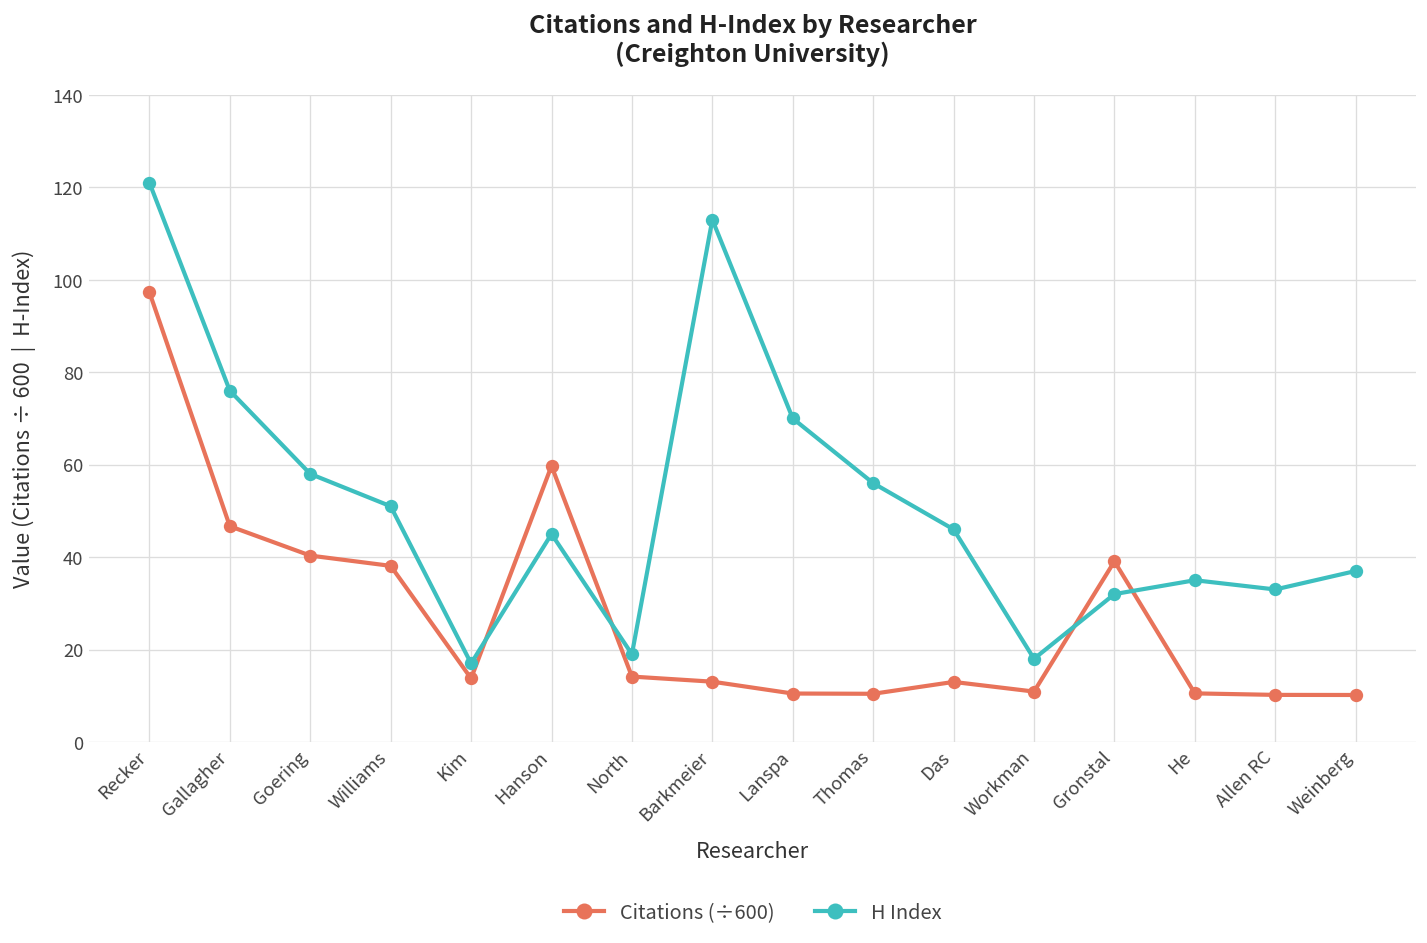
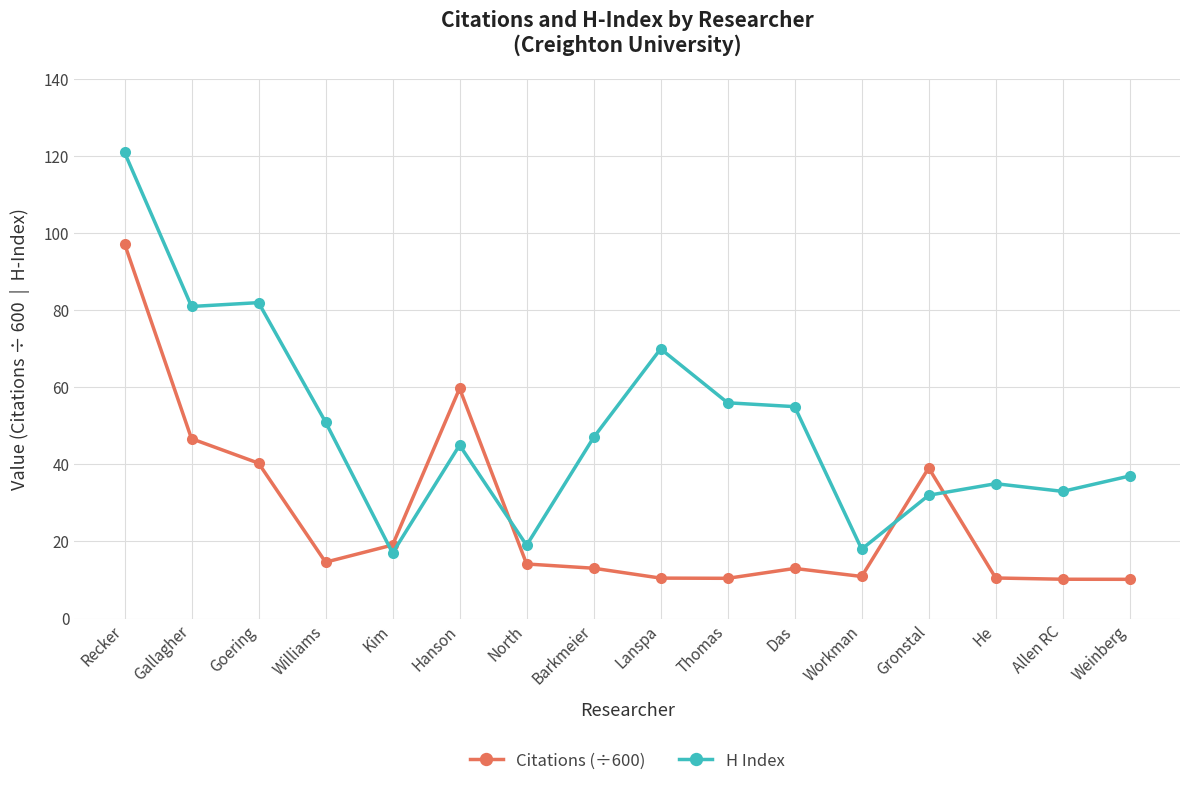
H Index, Gallagher: 76 -> 81
H Index, Goering: 58 -> 82
Citations (÷600), Williams: 38 -> 15
Citations (÷600), Kim: 14 -> 19
H Index, Barkmeier: 113 -> 47
H Index, Das: 46 -> 55
